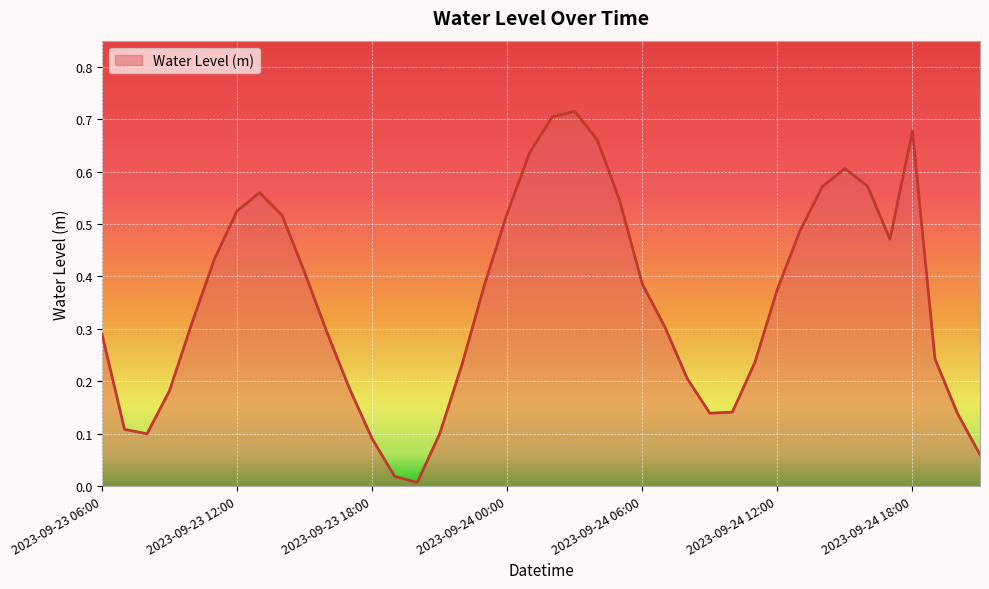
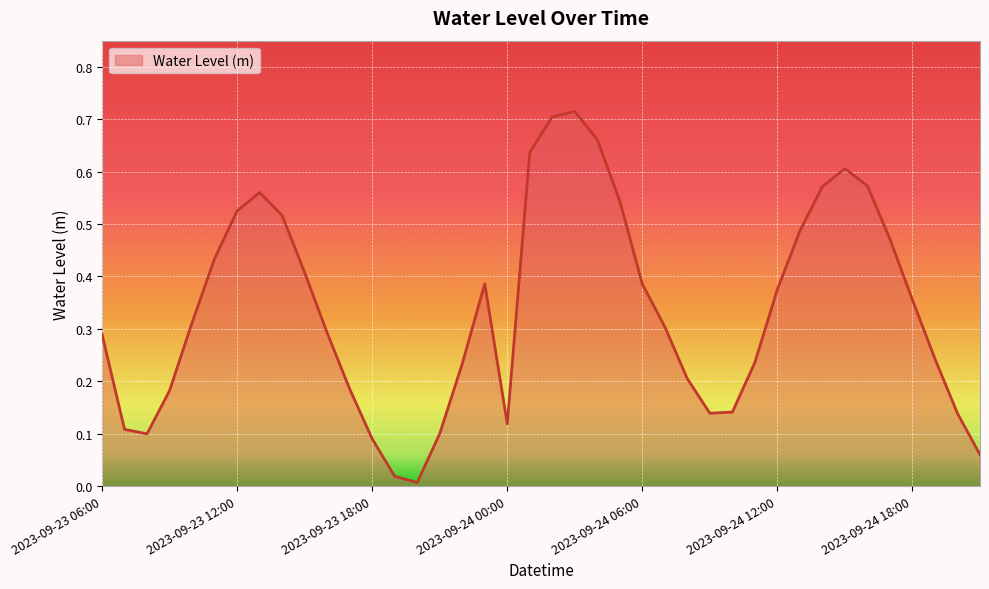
2023-09-24 00:00: 0.52 -> 0.12
2023-09-24 18:00: 0.68 -> 0.36
